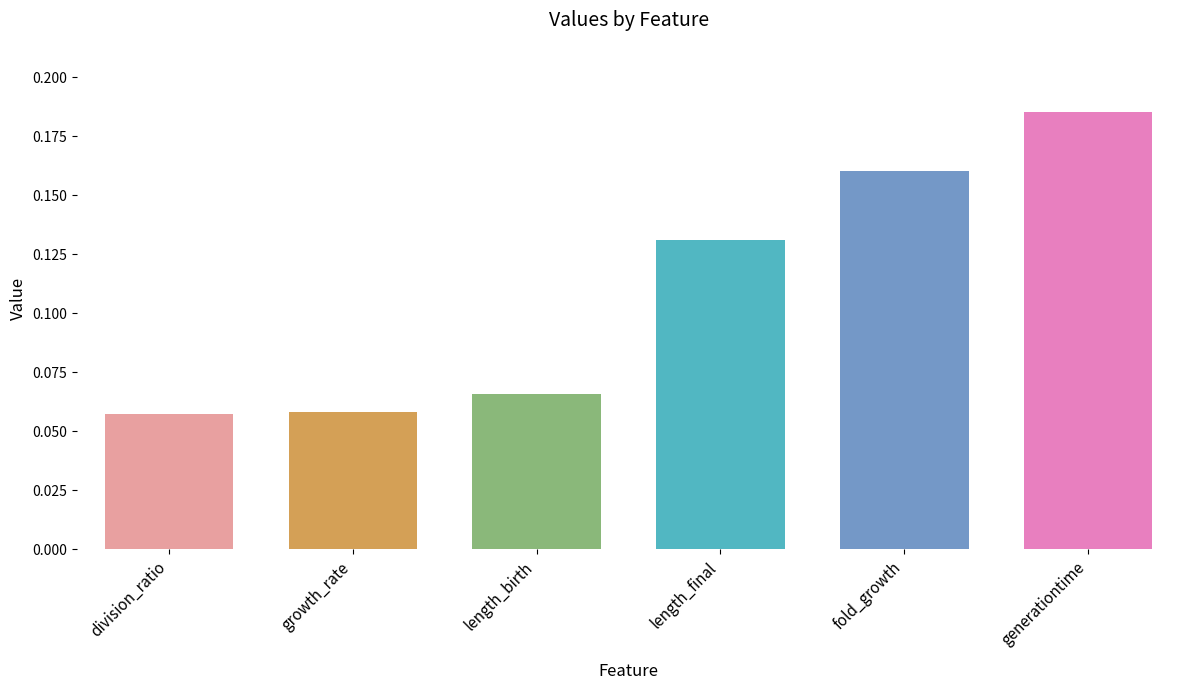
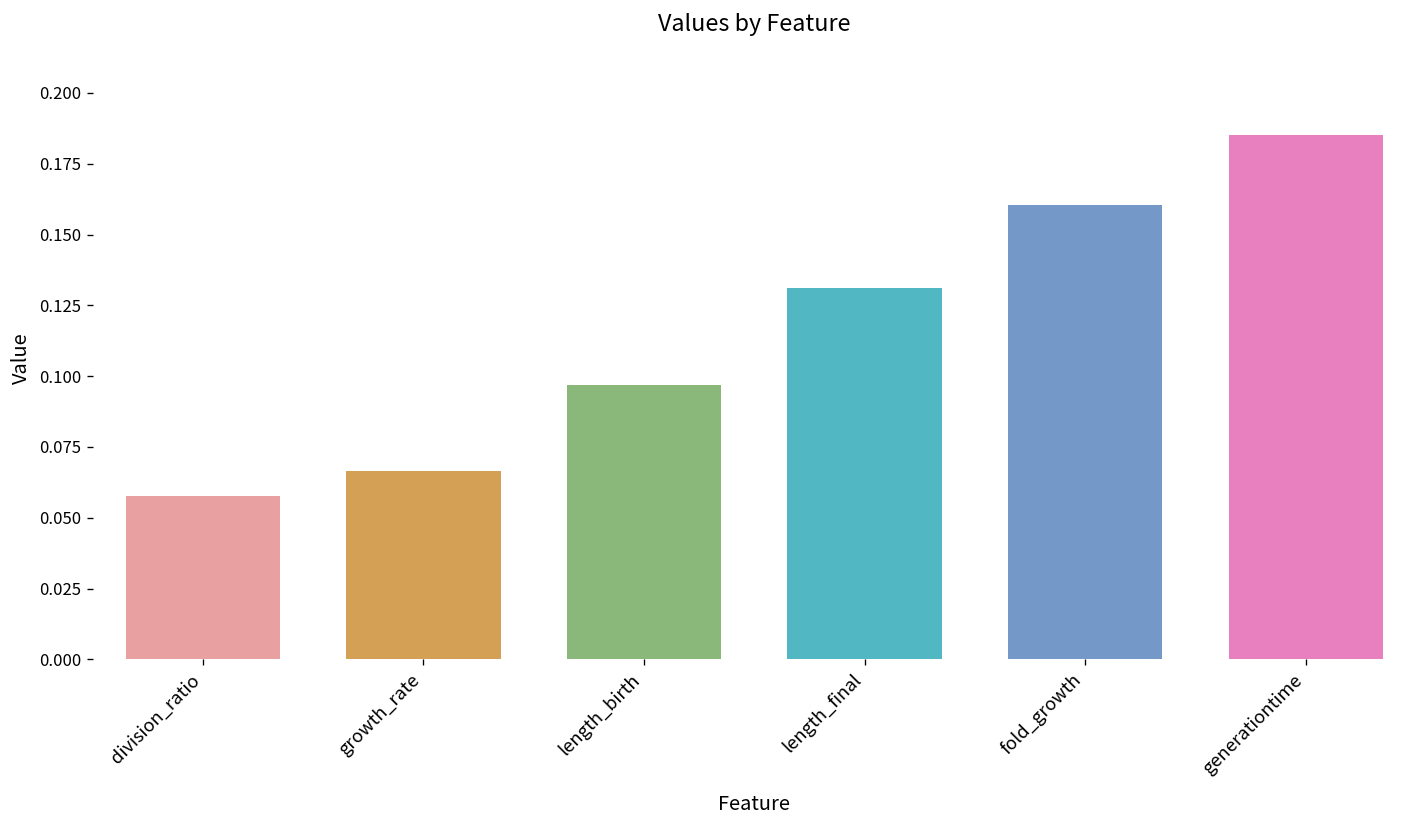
growth_rate: 0.058 -> 0.067
length_birth: 0.066 -> 0.097
